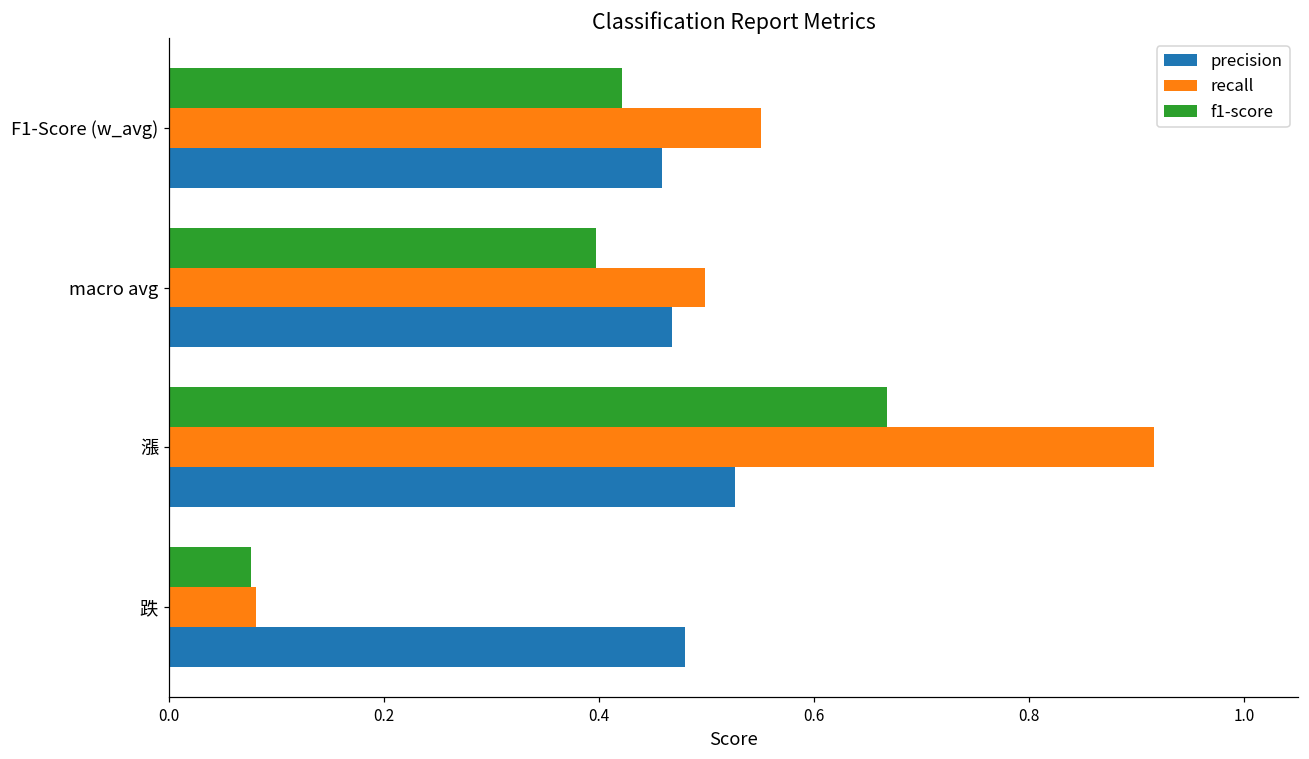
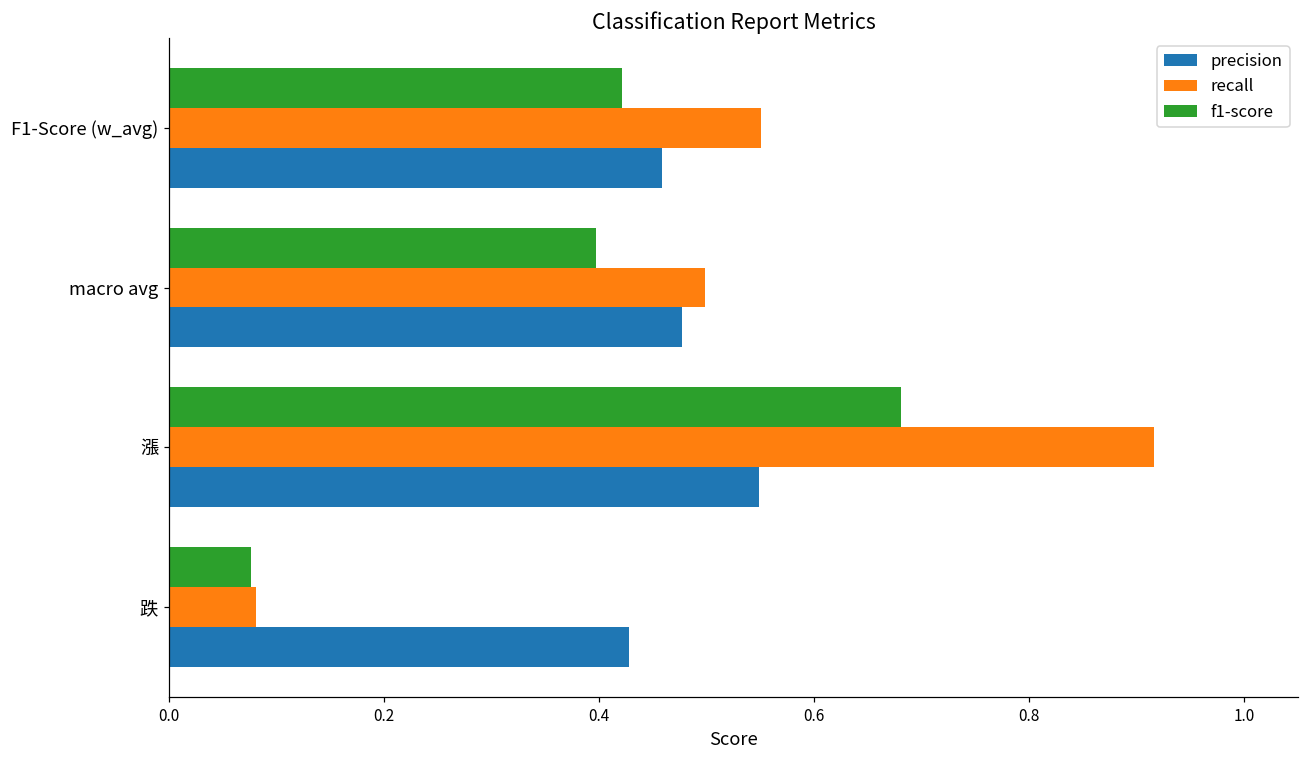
precision, macro avg: 0.47 -> 0.48
f1-score, 漲: 0.67 -> 0.68
precision, 漲: 0.53 -> 0.55
precision, 跌: 0.48 -> 0.43
